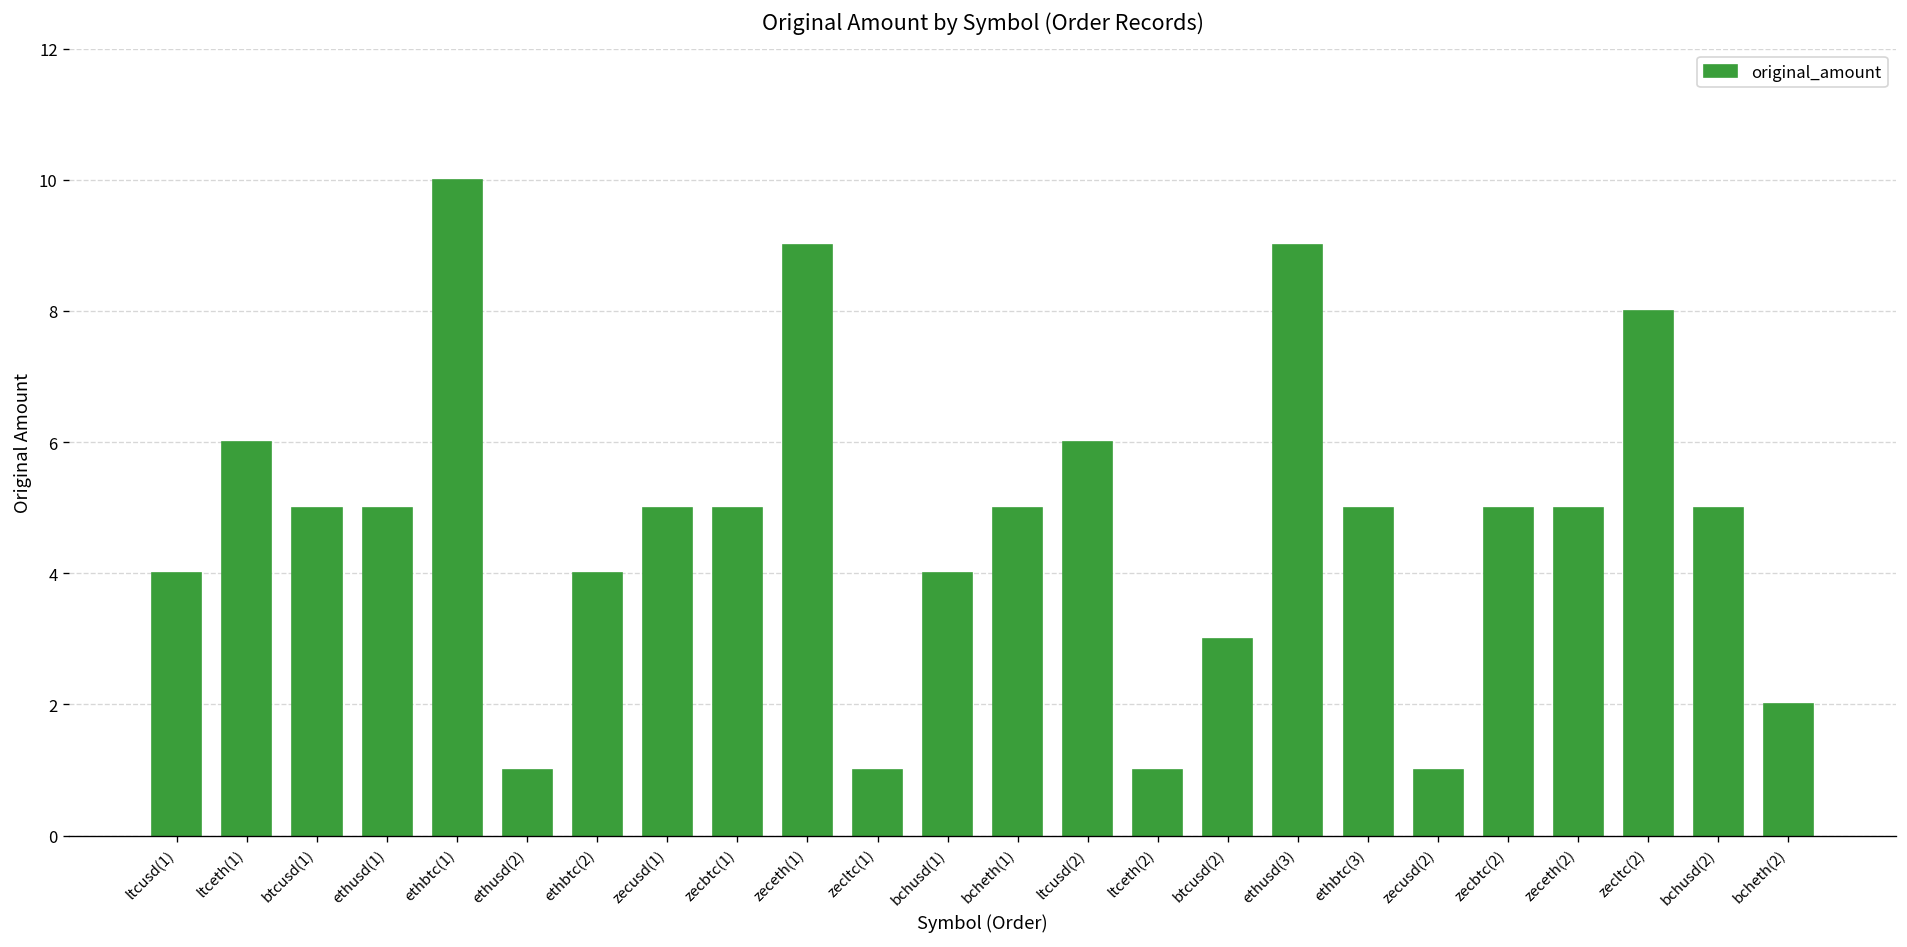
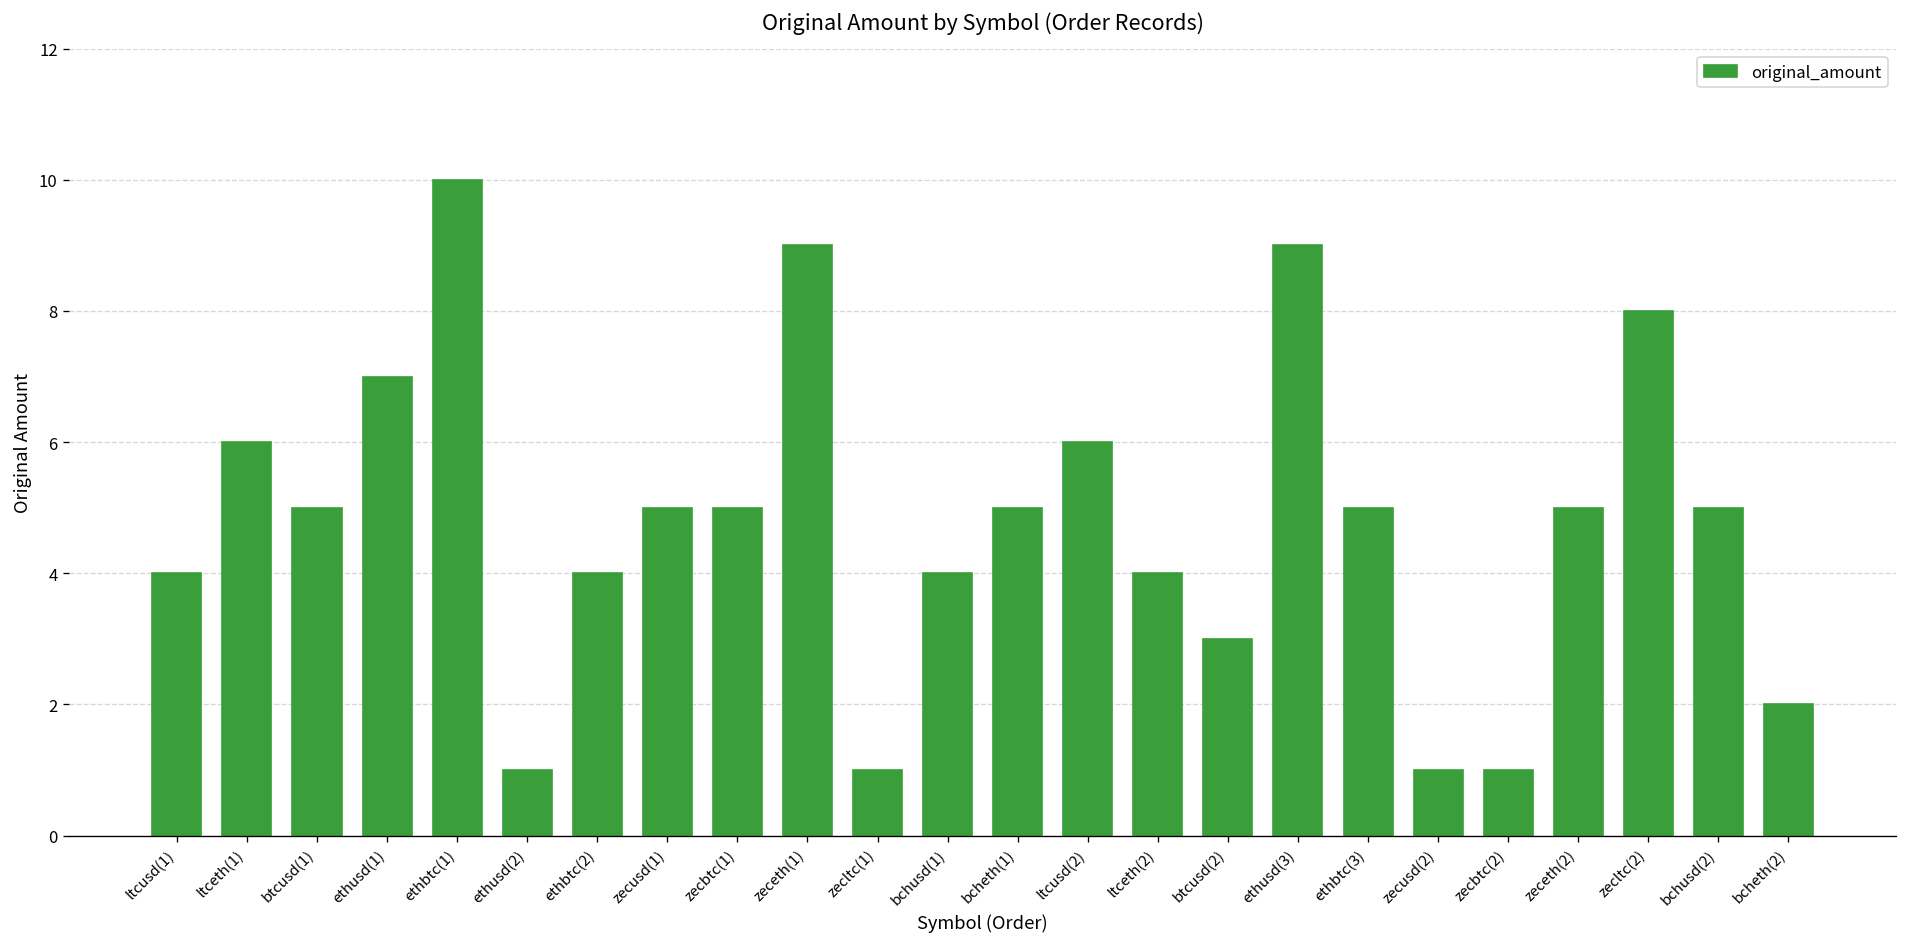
ethusd(1): 5 -> 7
ltceth(2): 1 -> 4
zecbtc(2): 5 -> 1
